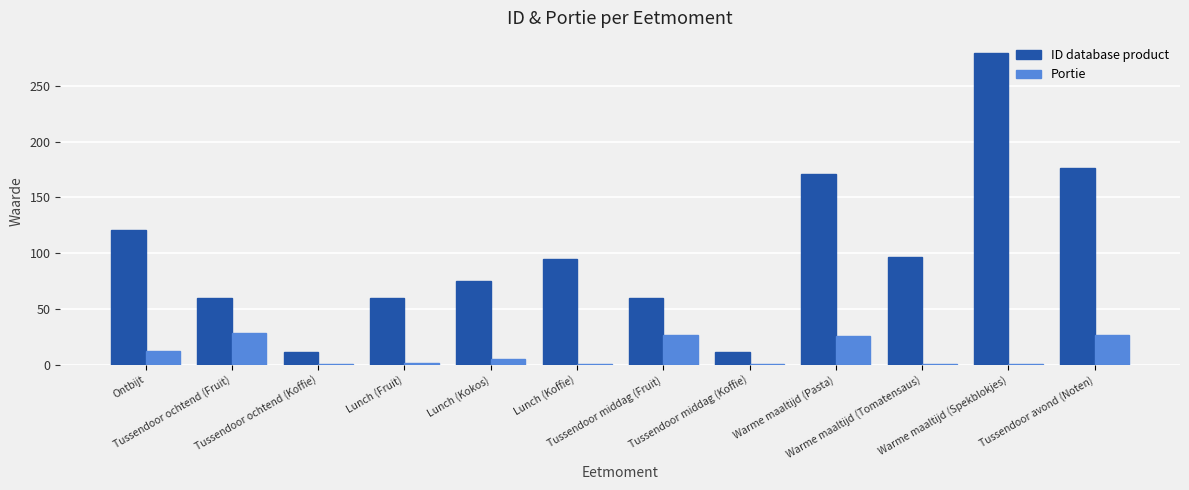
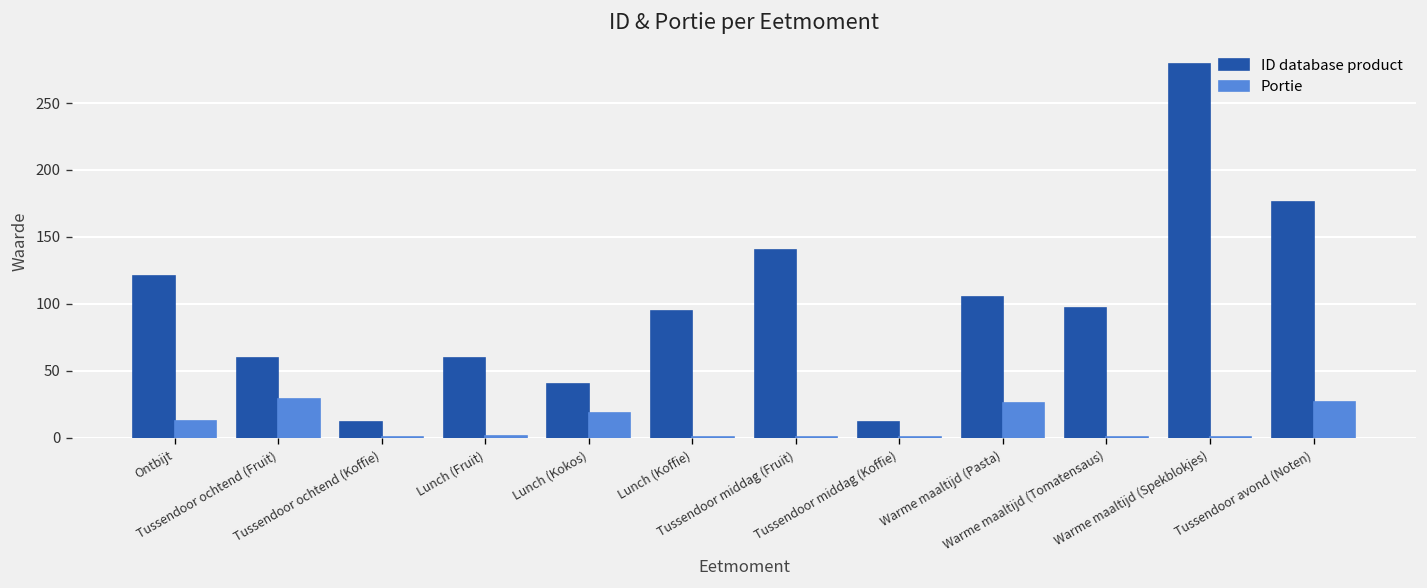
ID database product, Lunch (Kokos): 75 -> 40
Portie, Lunch (Kokos): 5 -> 19
ID database product, Tussendoor middag (Fruit): 60 -> 140
Portie, Tussendoor middag (Fruit): 27 -> 1
ID database product, Warme maaltijd (Pasta): 171 -> 105
